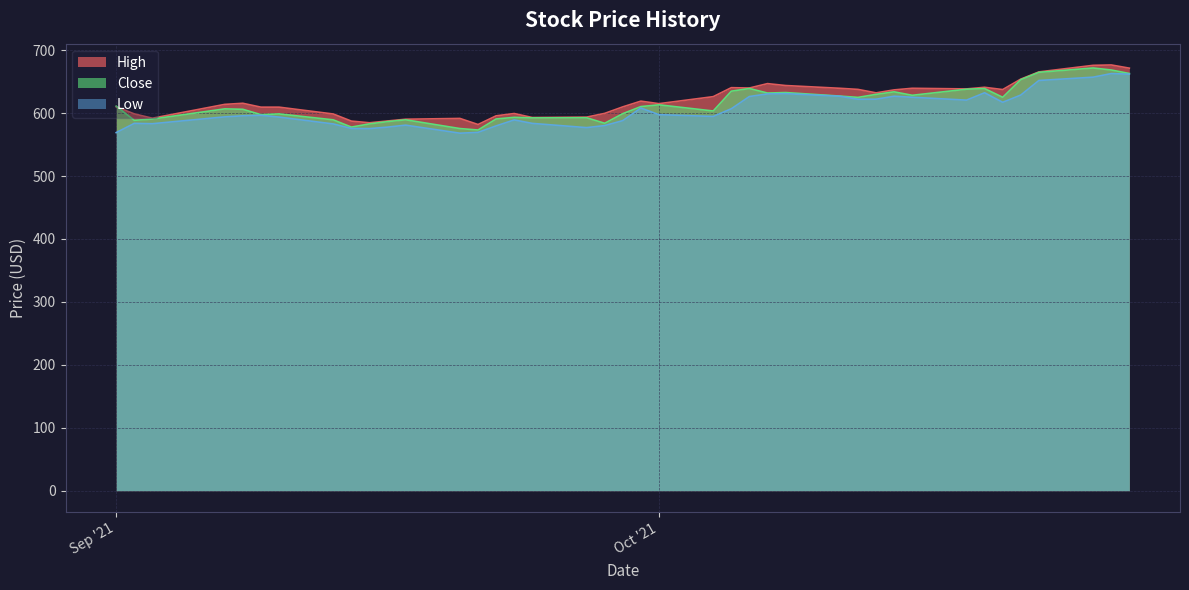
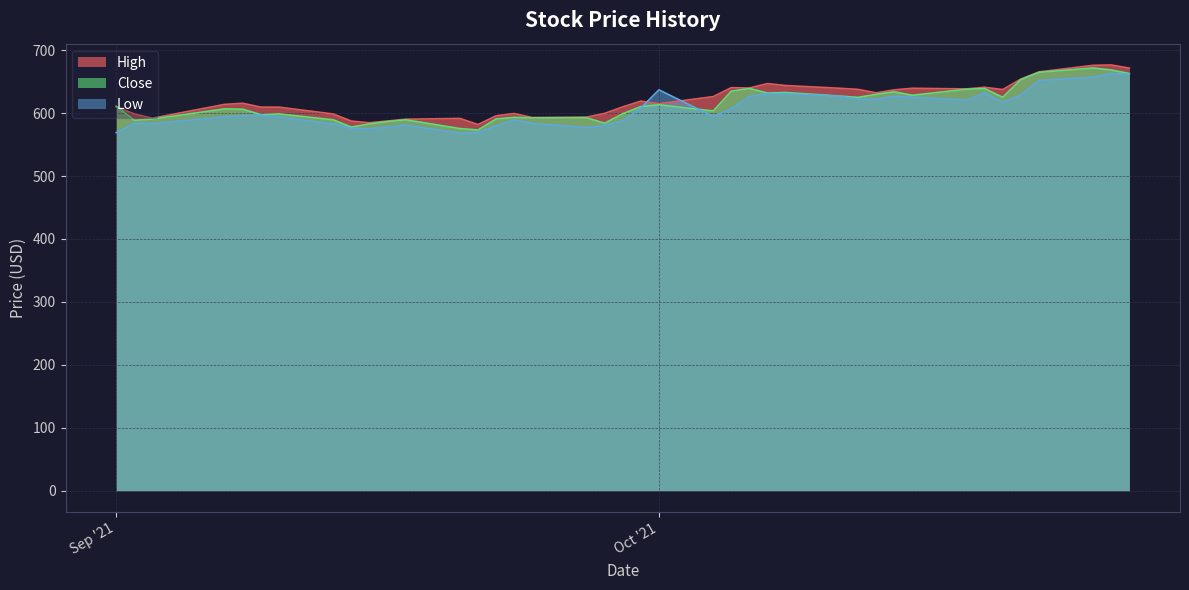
Low, Oct '21: 600 -> 640
